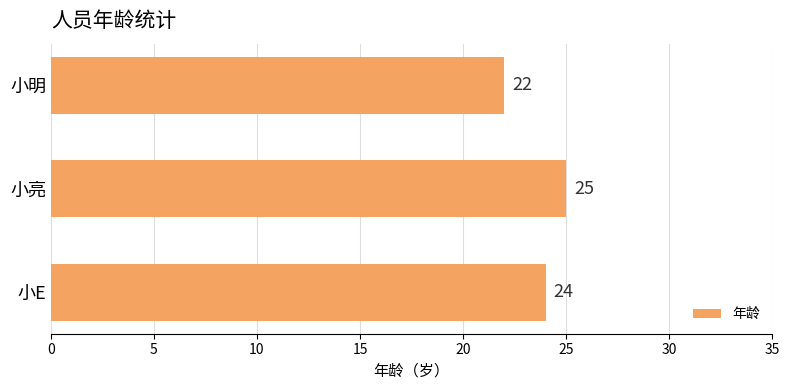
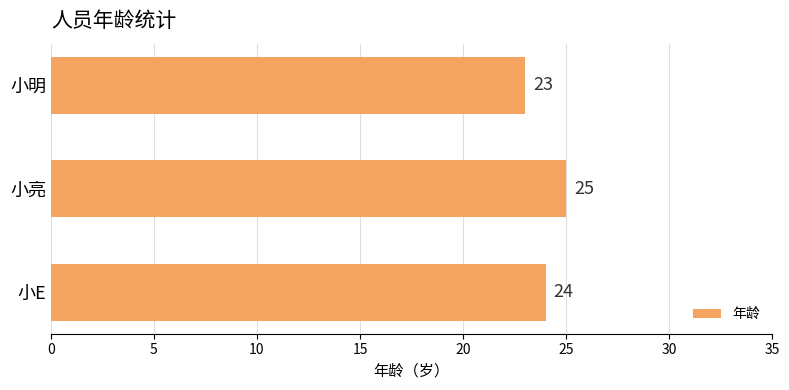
小明: 22 -> 23
